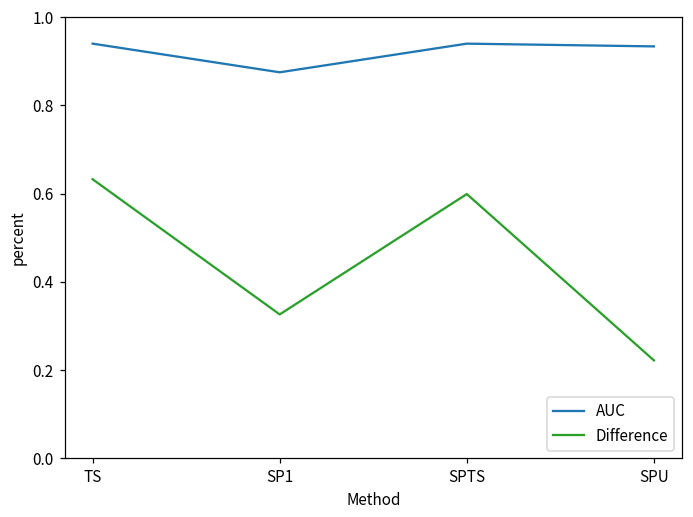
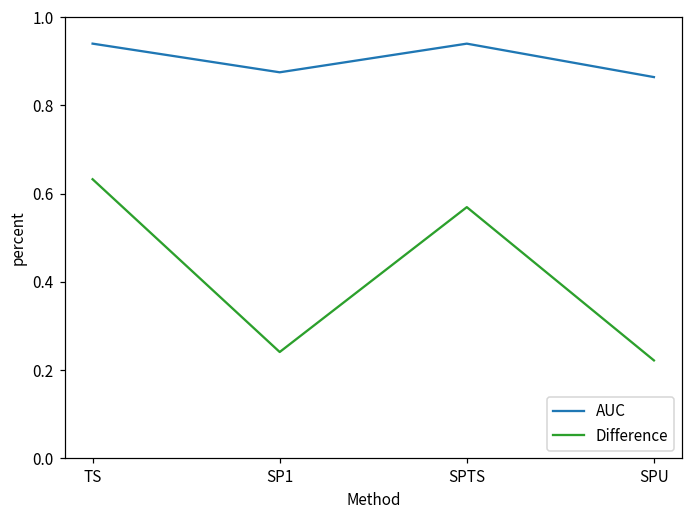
Difference, SP1: 0.33 -> 0.24
Difference, SPTS: 0.60 -> 0.57
AUC, SPU: 0.93 -> 0.86
